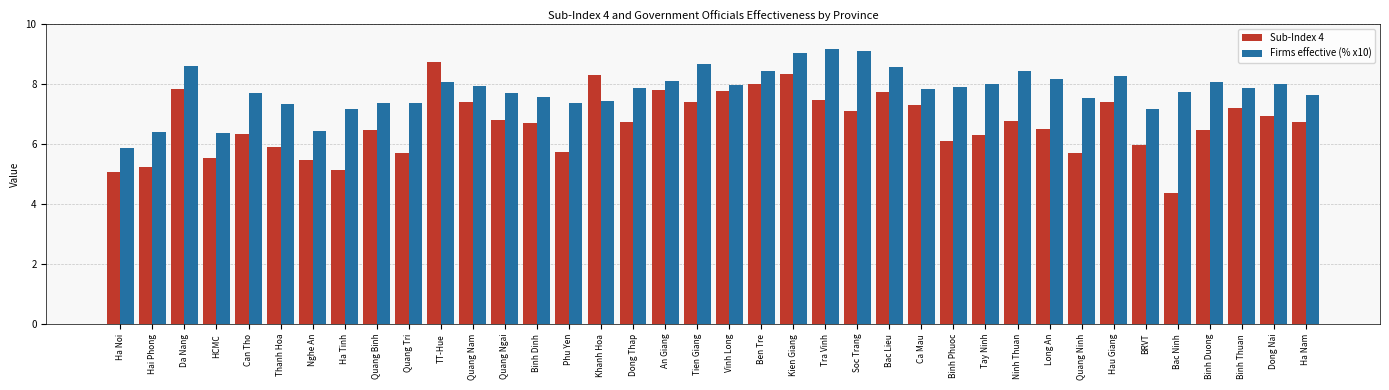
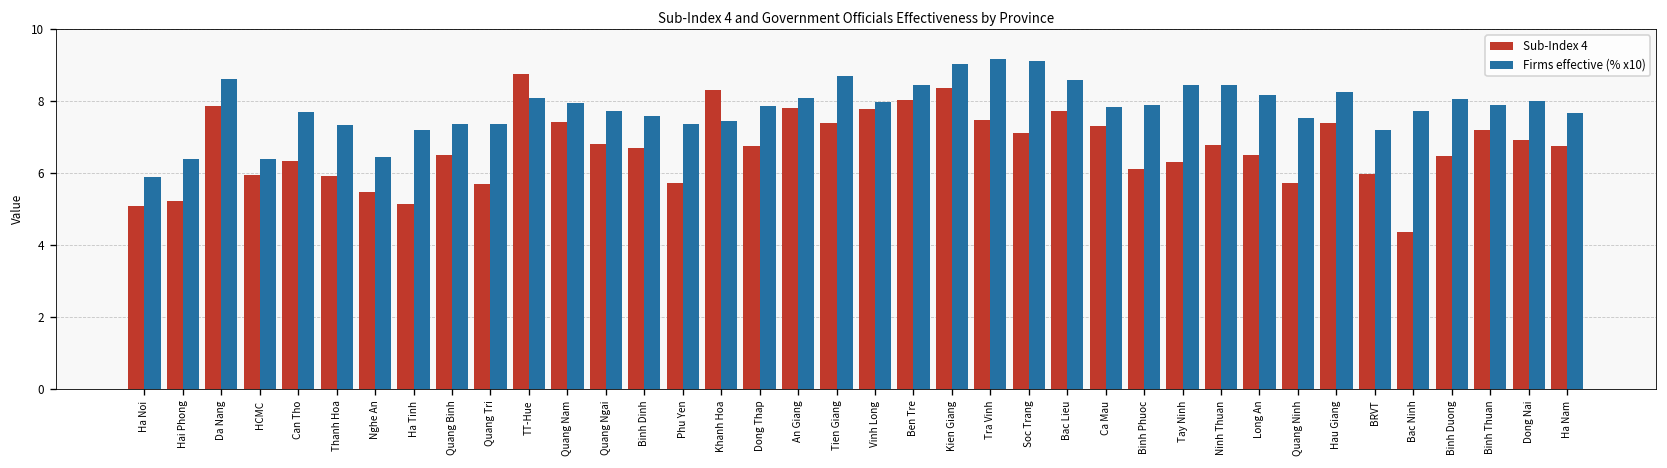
Sub-Index 4, HCMC: 5.5 -> 5.9
Firms effective (% x10), Tay Ninh: 8.0 -> 8.4
